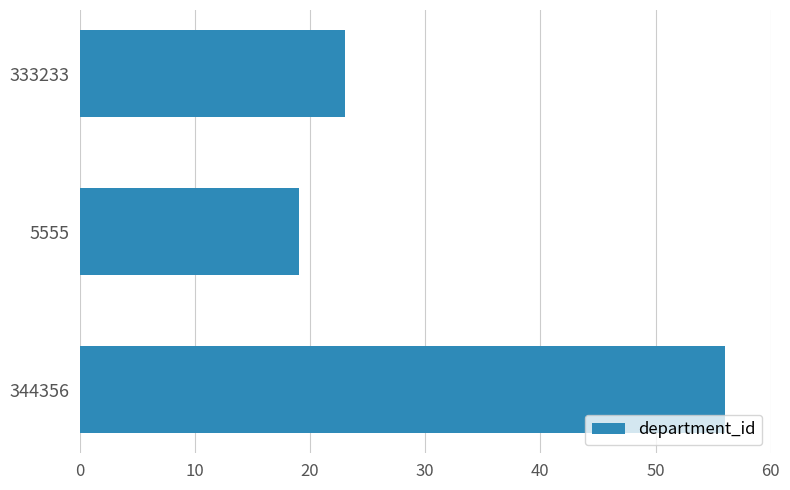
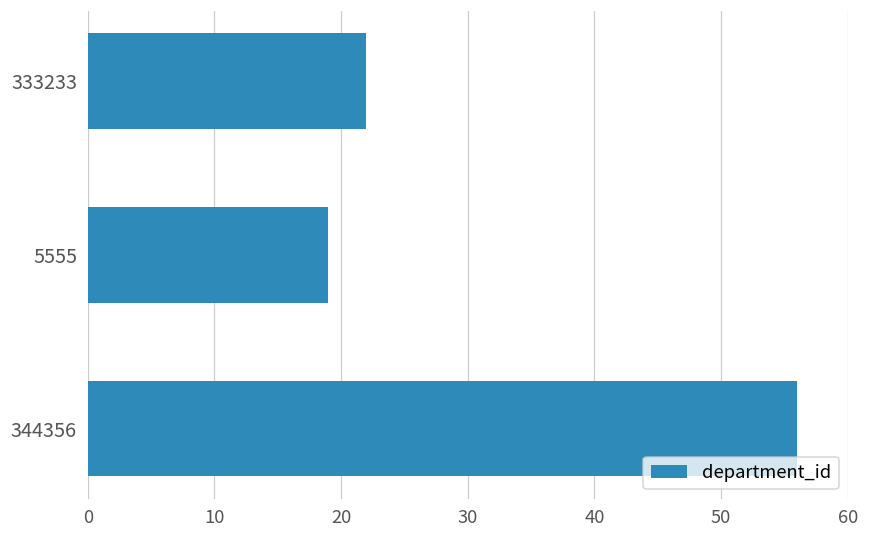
333233: 23 -> 22
